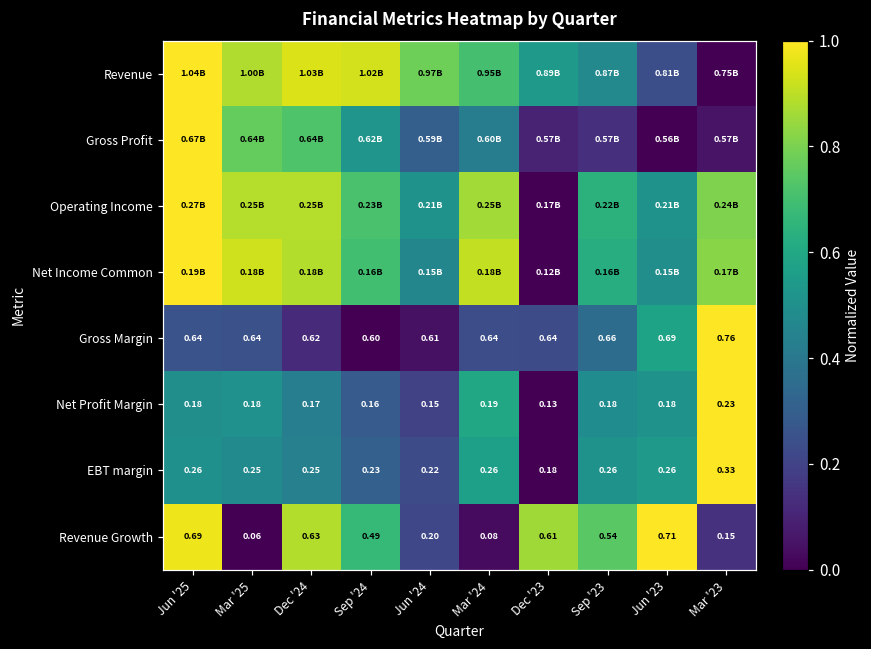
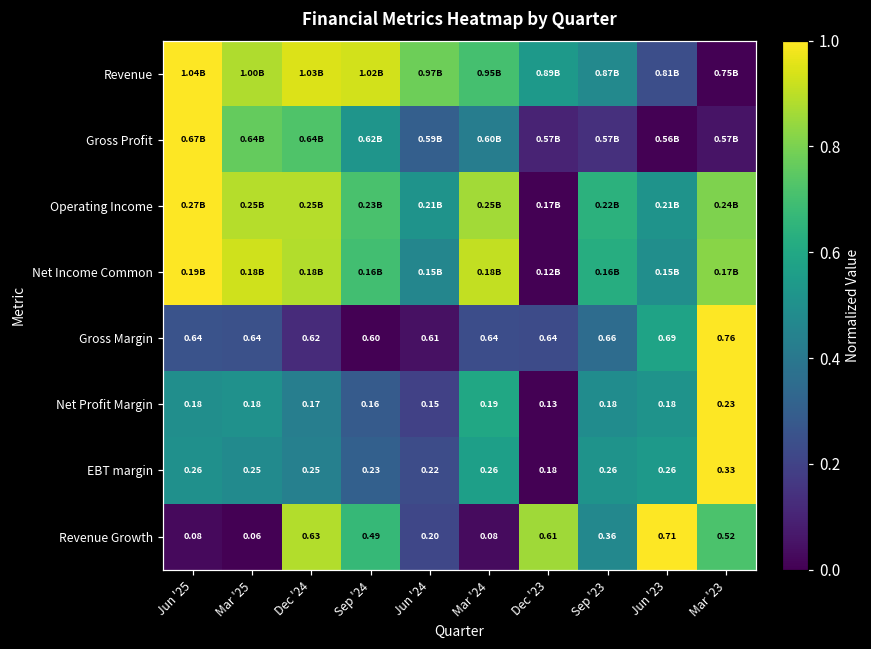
Revenue Growth, Jun '25: 0.69 -> 0.08
Revenue Growth, Sep '23: 0.54 -> 0.36
Revenue Growth, Mar '23: 0.15 -> 0.52
